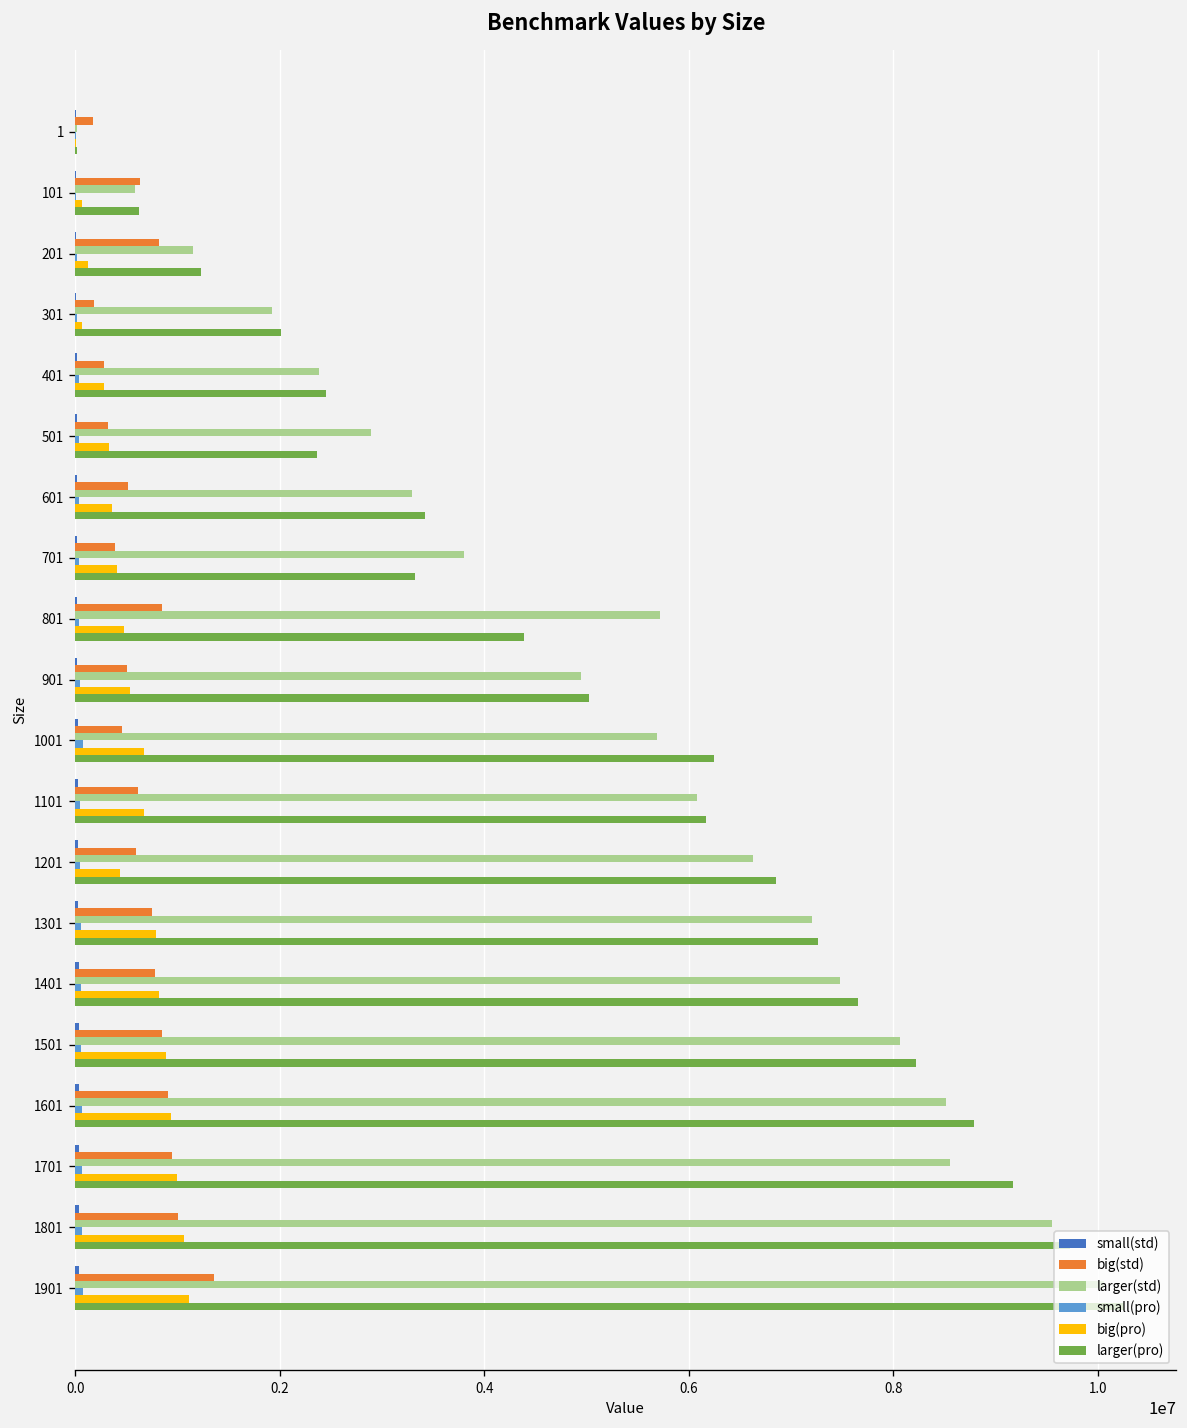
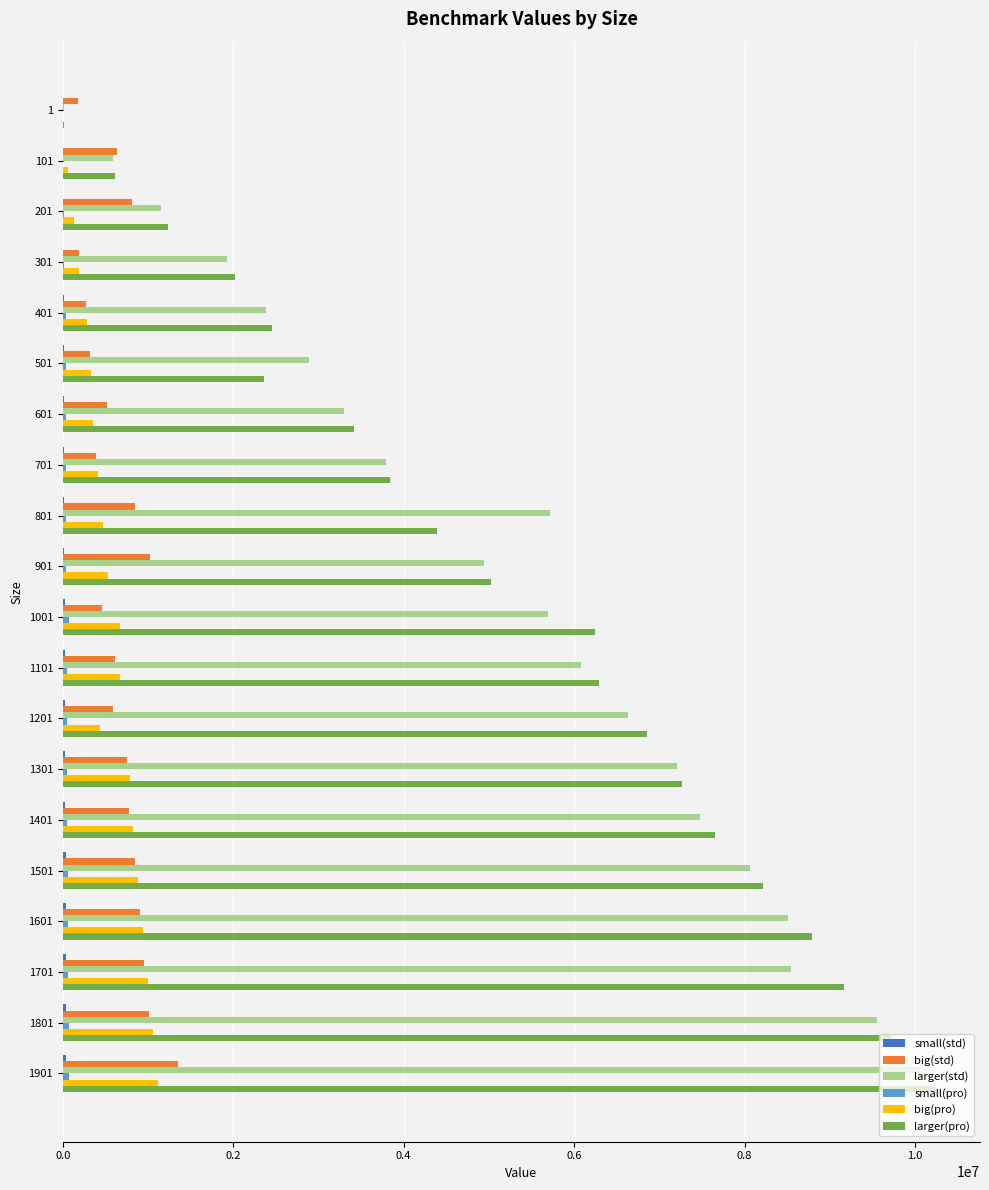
big(pro), 301: 100000 -> 200000
larger(pro), 701: 3300000 -> 3800000
big(std), 901: 500000 -> 1000000
larger(pro), 1101: 6200000 -> 6300000
